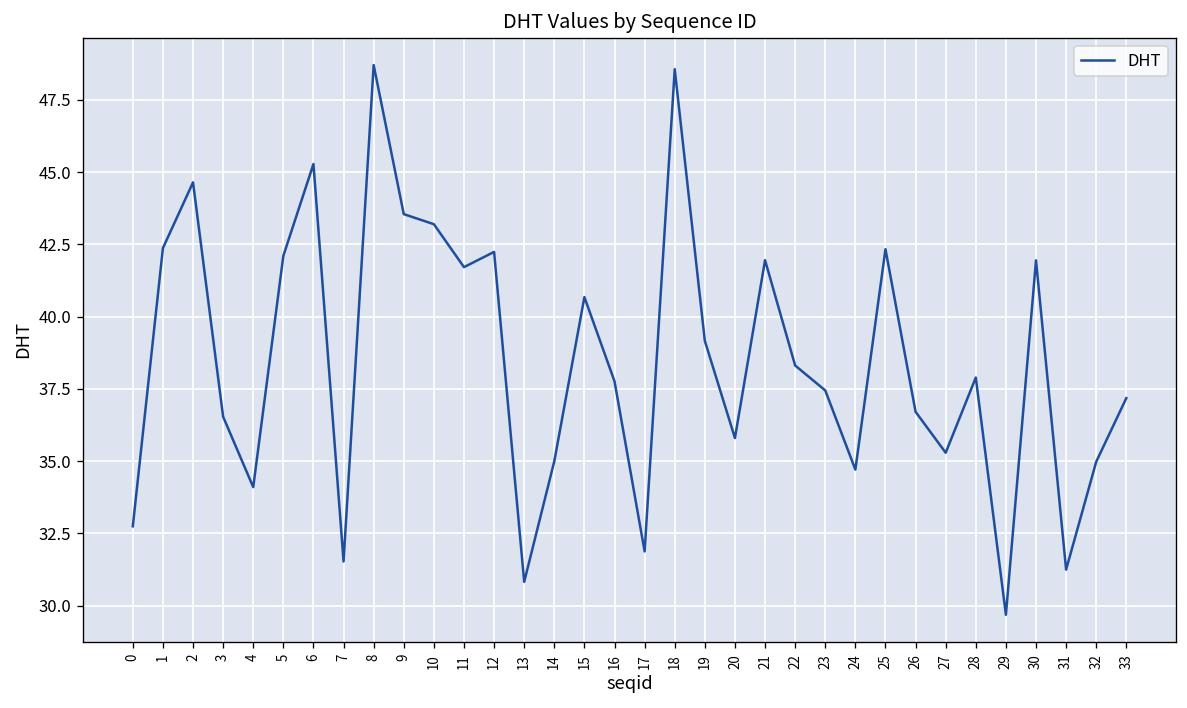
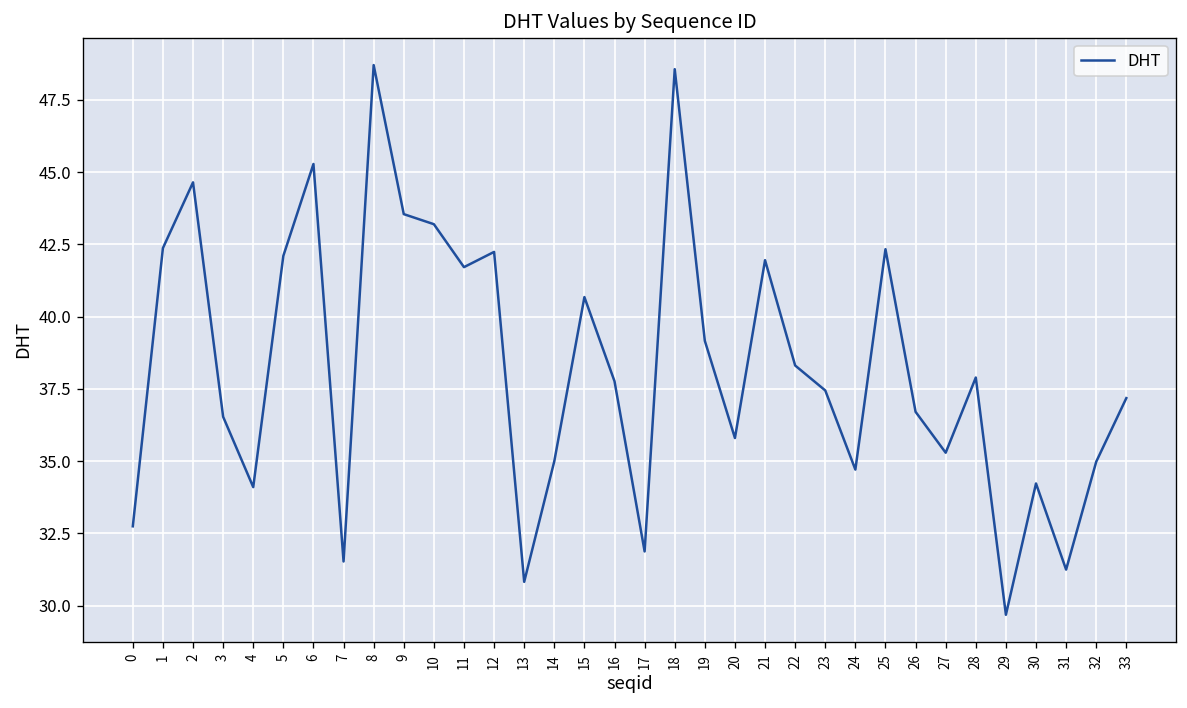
30: 41.9 -> 34.2
